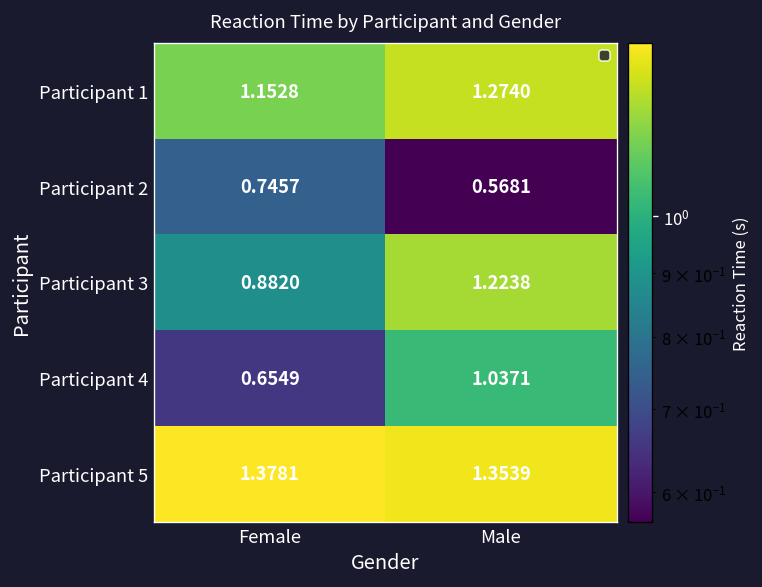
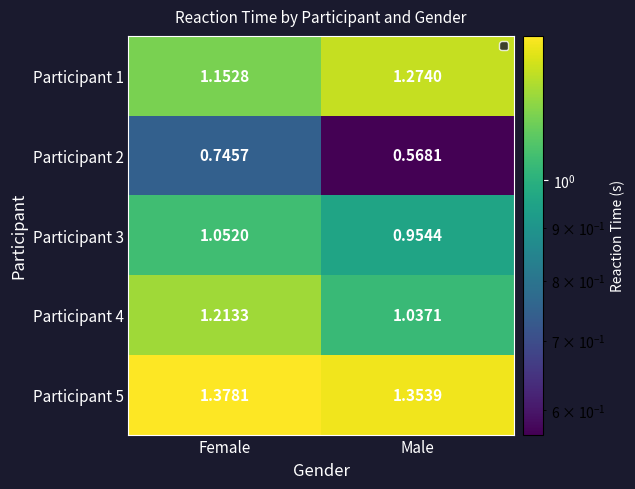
Participant 3, Female: 0.8820 -> 1.0520
Participant 3, Male: 1.2238 -> 0.9544
Participant 4, Female: 0.6549 -> 1.2133
